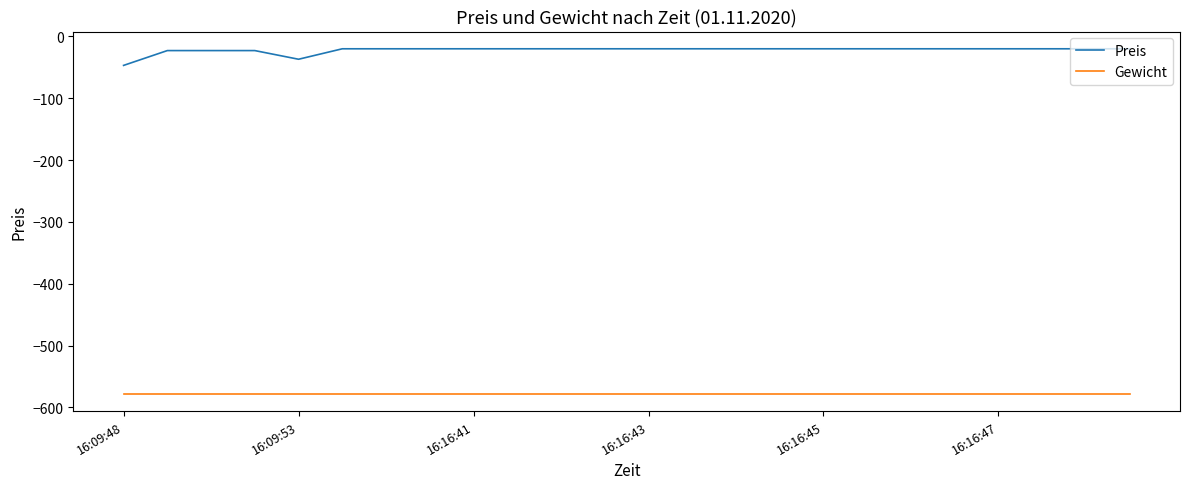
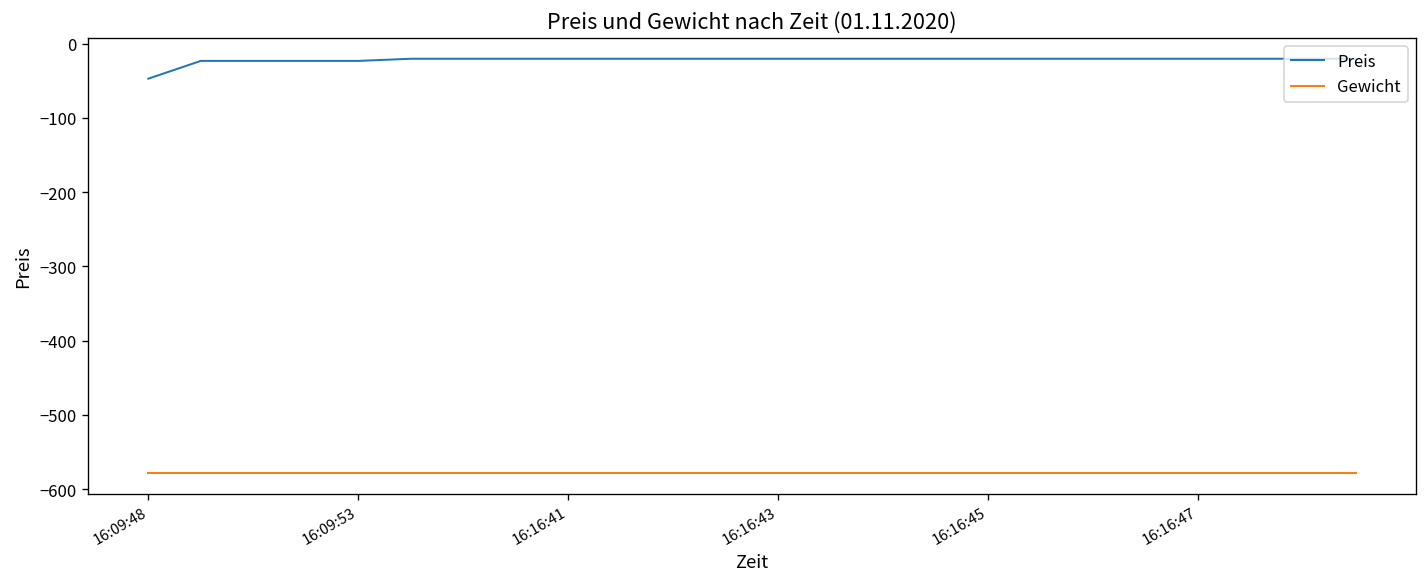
Preis, 16:09:53: -40 -> -20
